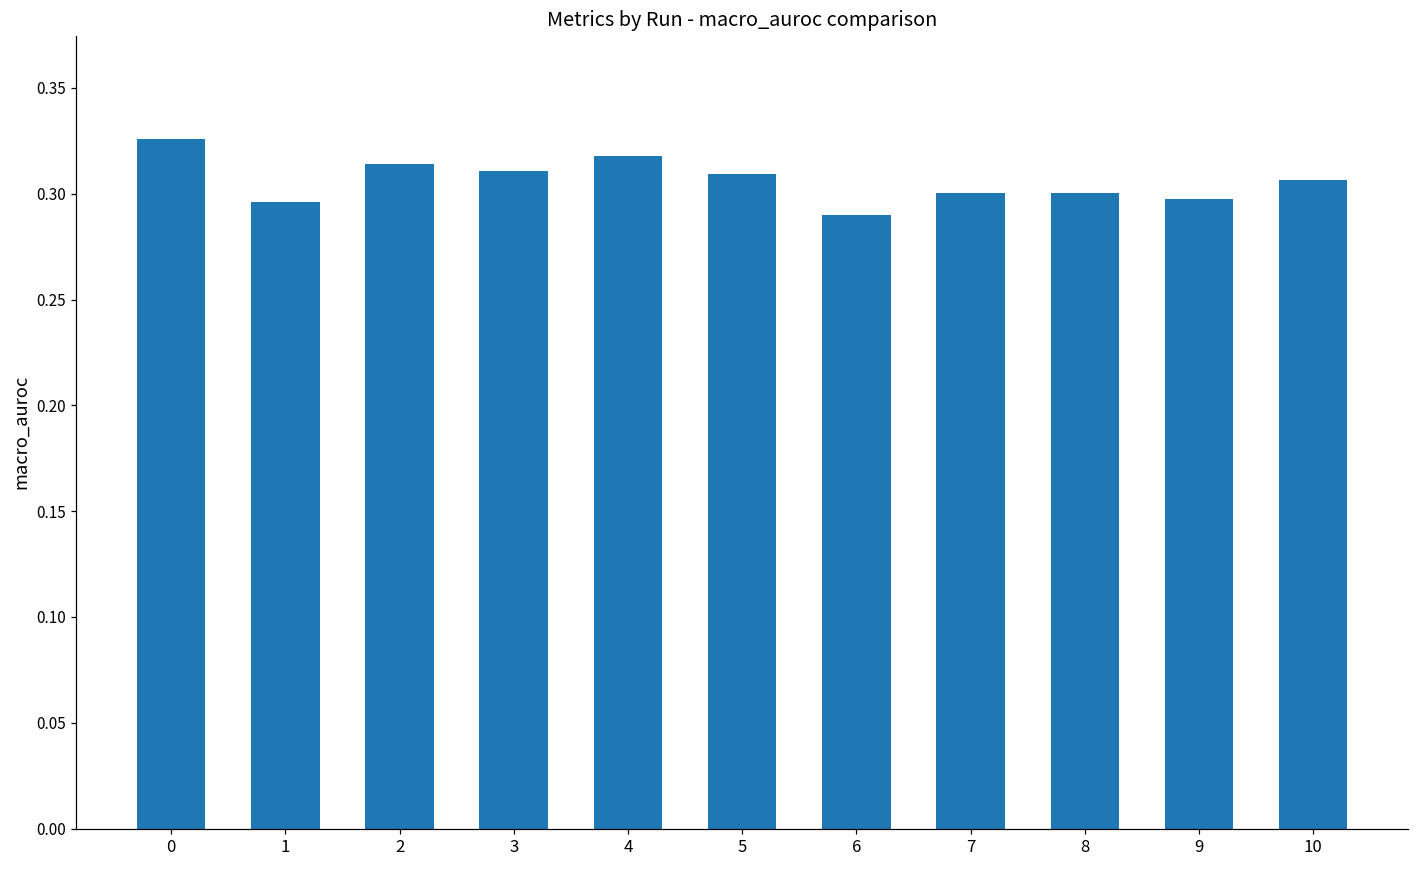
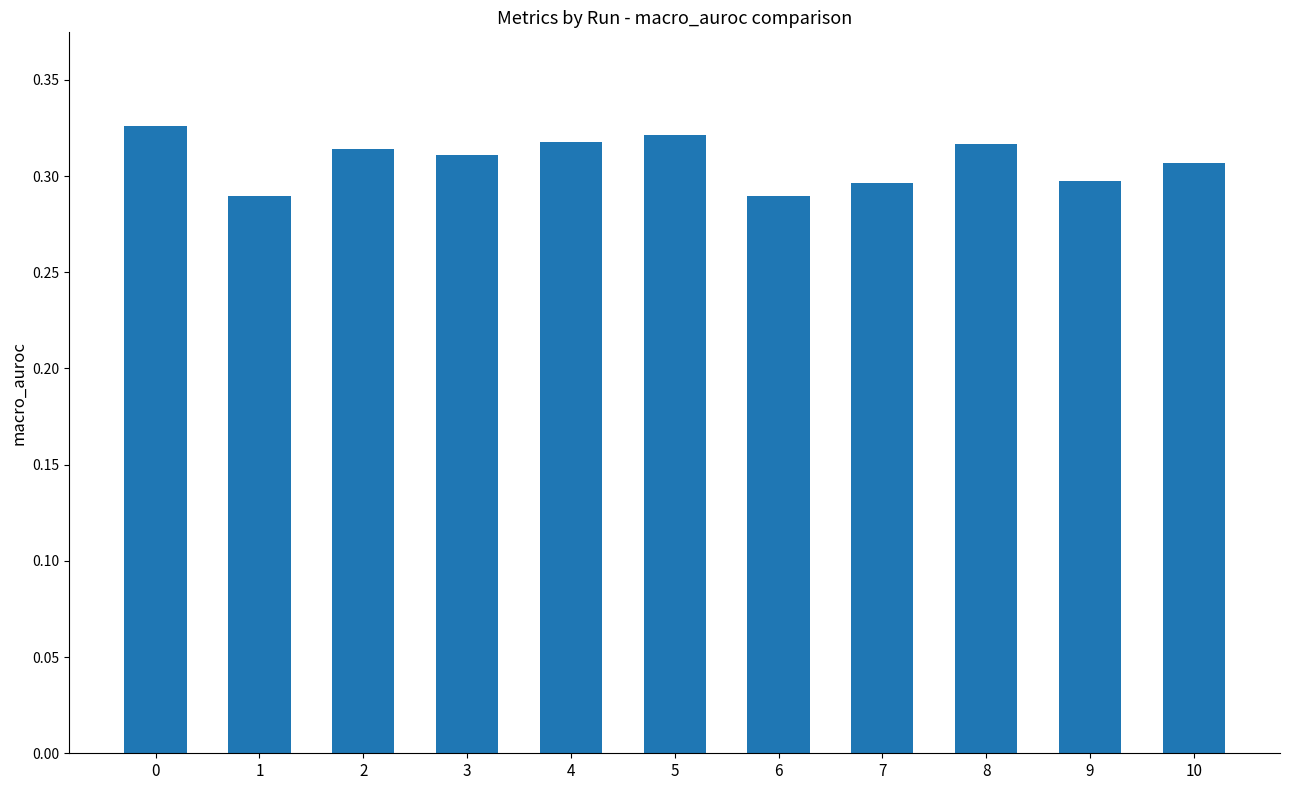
1: 0.296 -> 0.290
5: 0.309 -> 0.321
7: 0.301 -> 0.296
8: 0.301 -> 0.317
